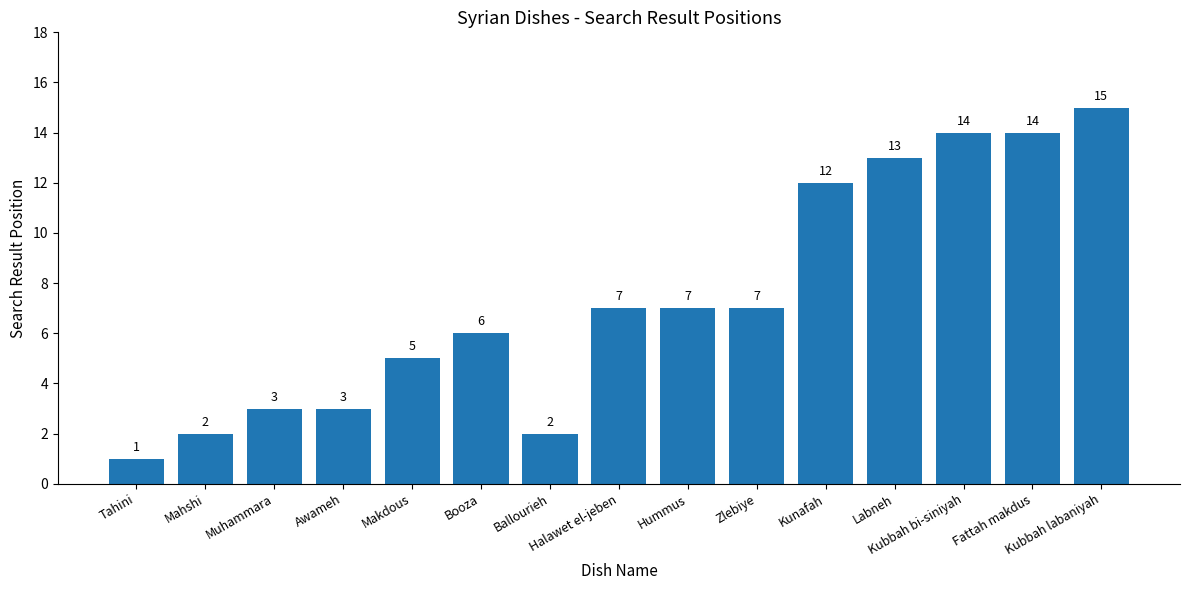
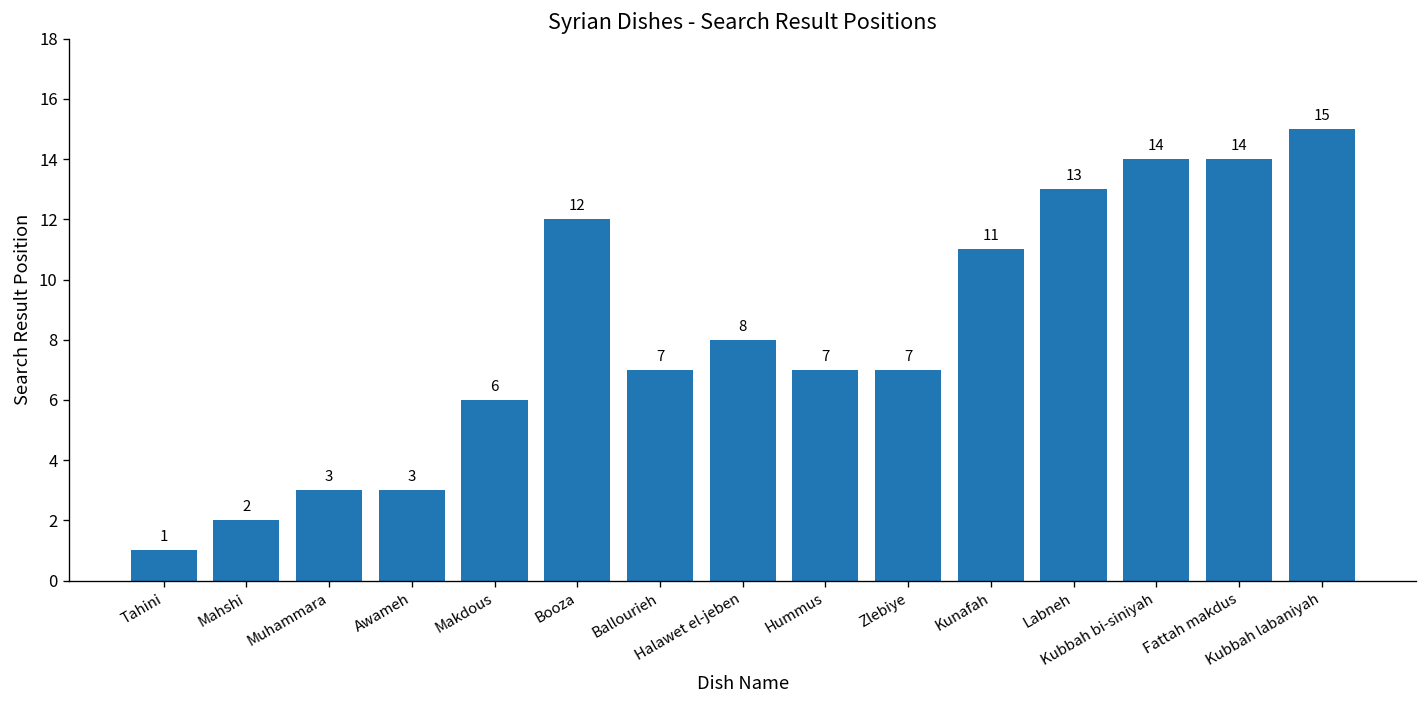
Makdous: 5 -> 6
Booza: 6 -> 12
Ballourieh: 2 -> 7
Halawet el-jeben: 7 -> 8
Kunafah: 12 -> 11
